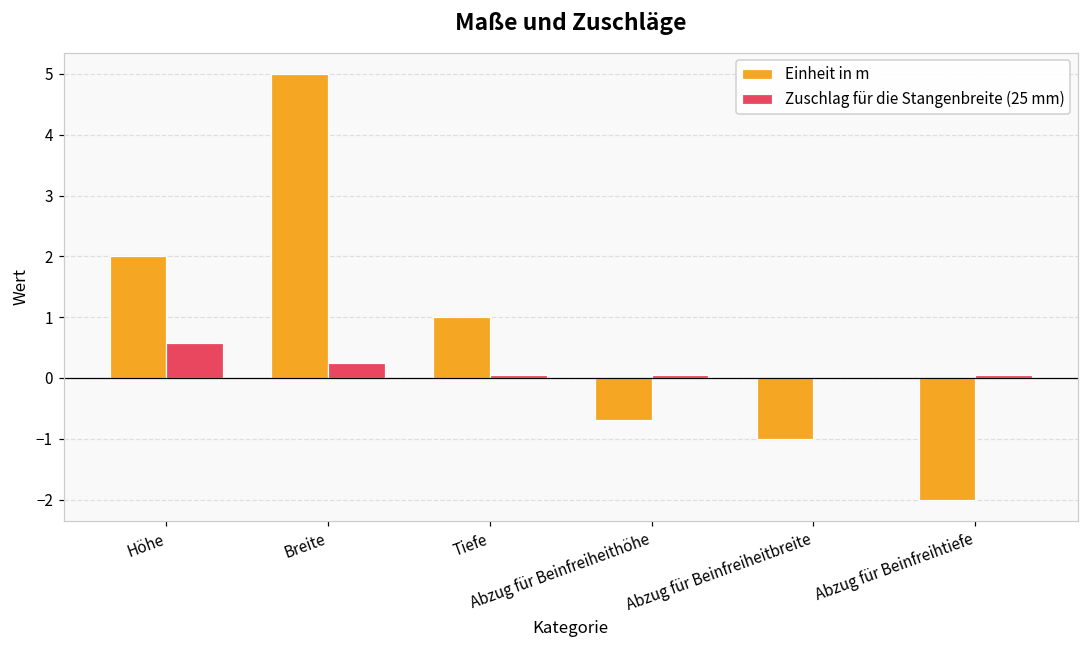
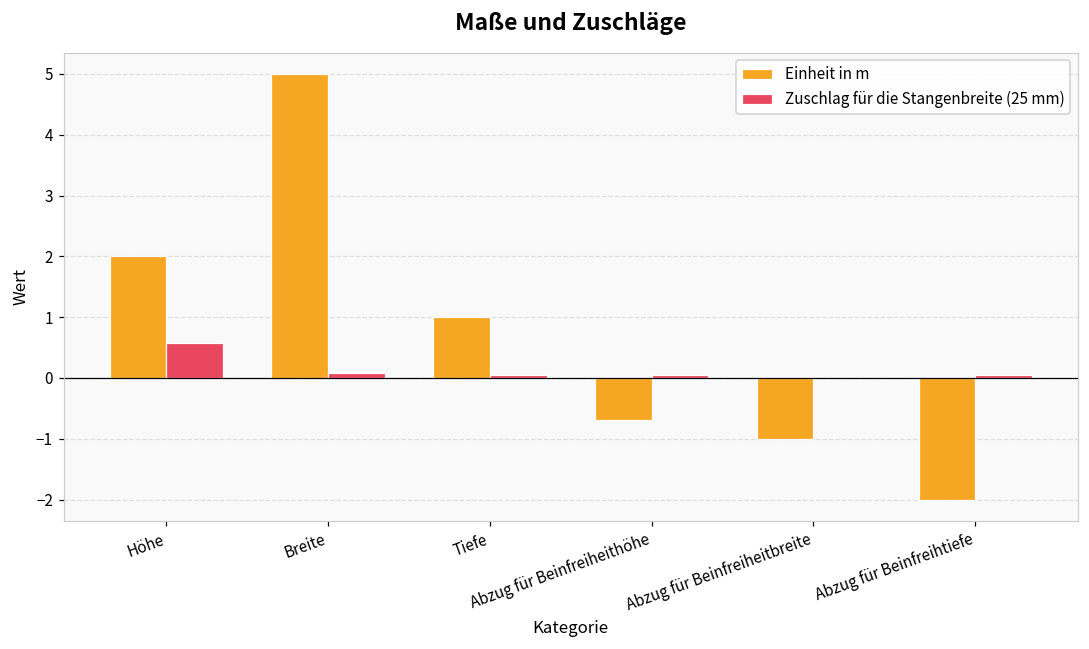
Zuschlag für die Stangenbreite (25 mm), Breite: 0.3 -> 0.1
